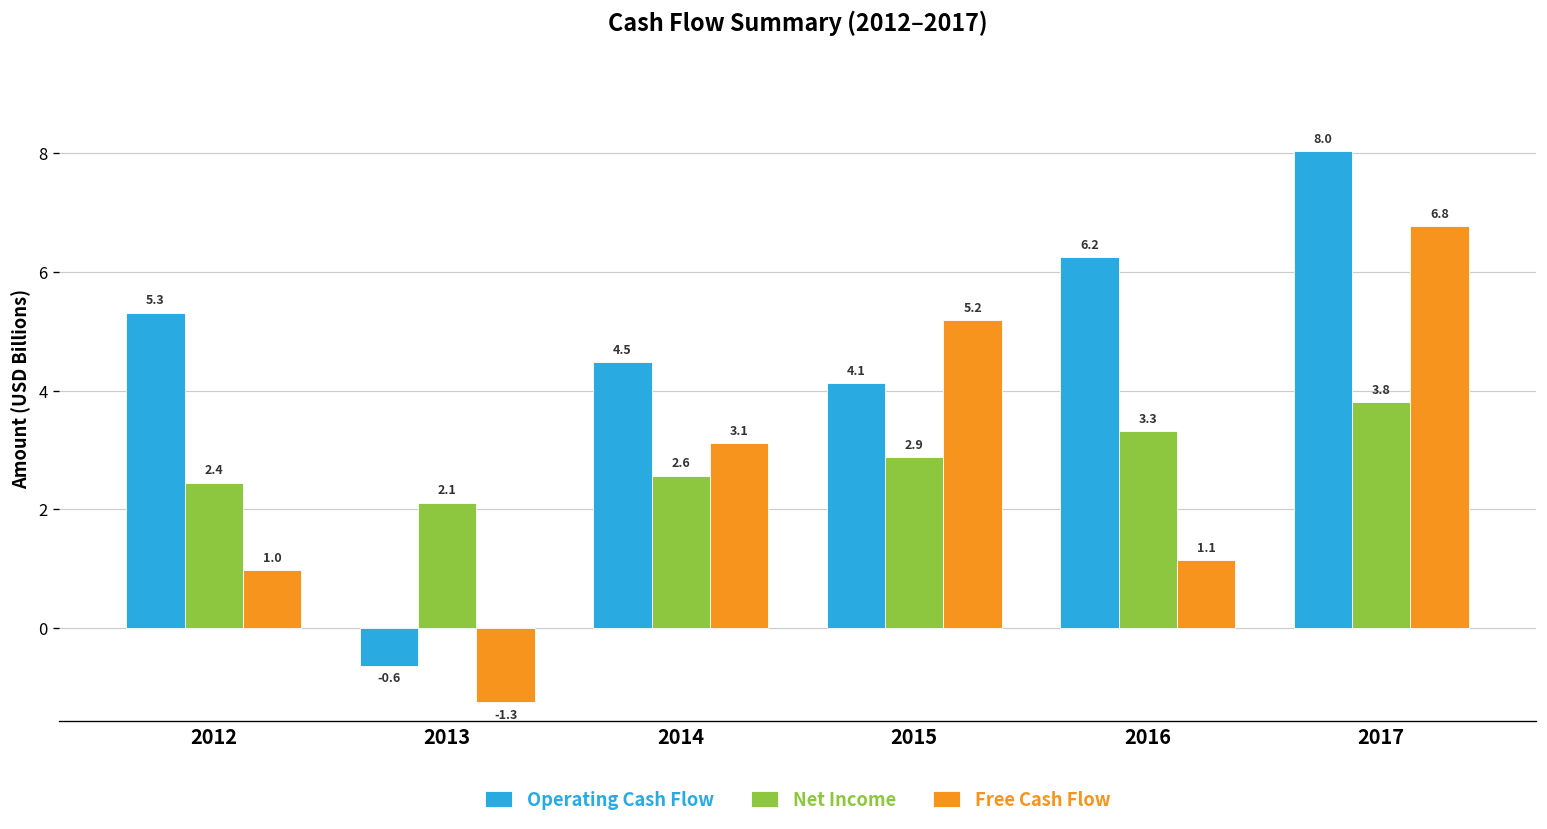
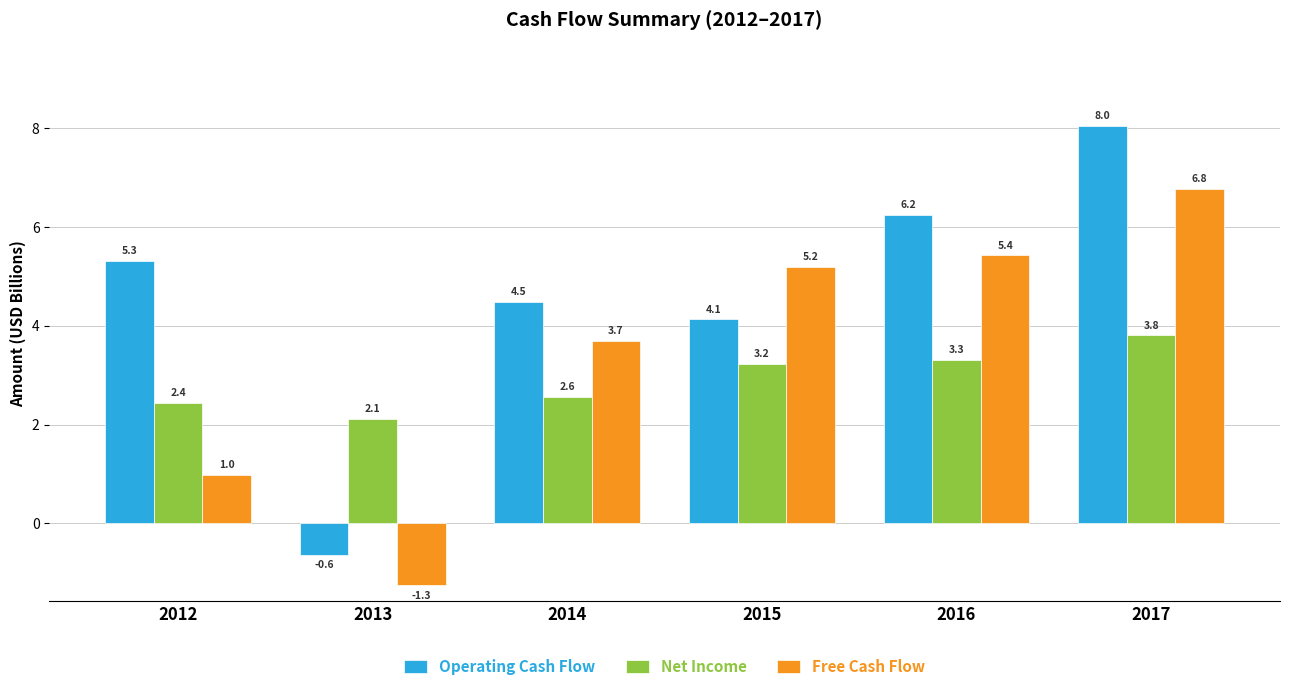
Free Cash Flow, 2014: 3.1 -> 3.7
Net Income, 2015: 2.9 -> 3.2
Free Cash Flow, 2016: 1.1 -> 5.4
